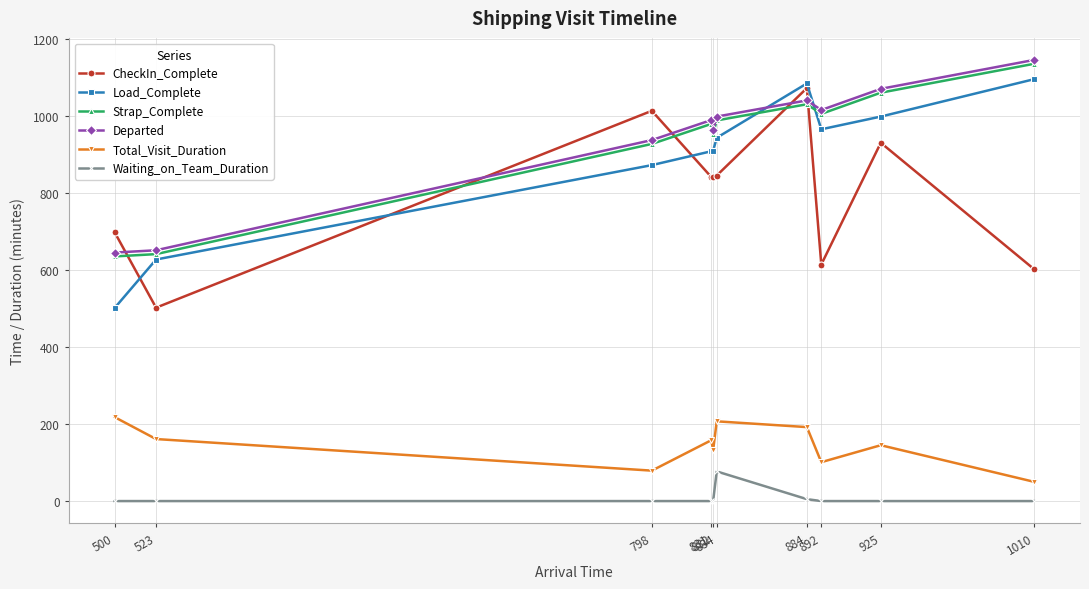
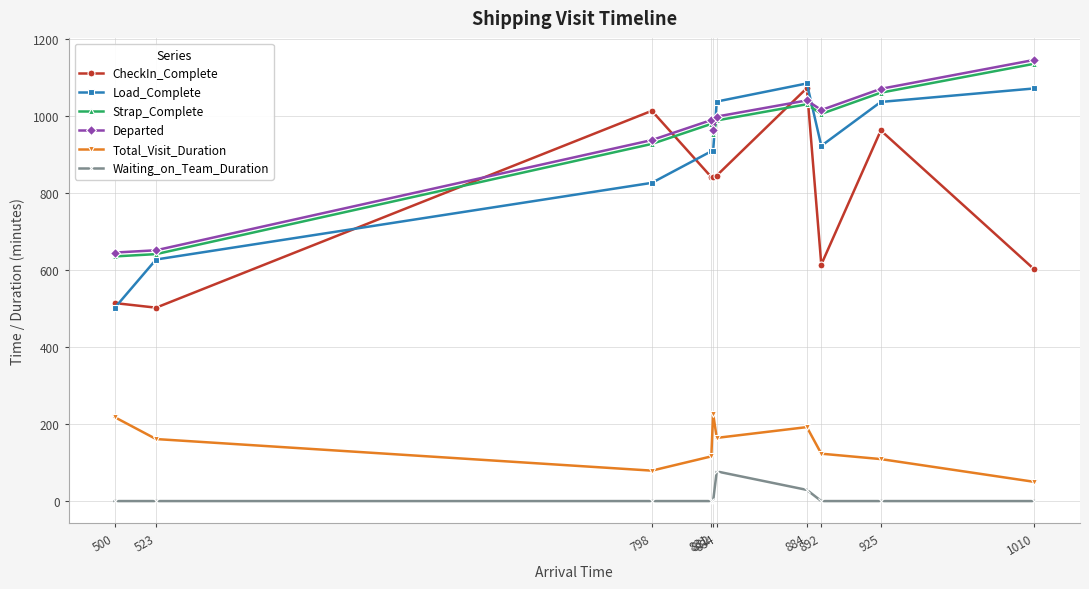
CheckIn_Complete, 500: 700 -> 510
Load_Complete, 798: 870 -> 830
Total_Visit_Duration, 831: 160 -> 120
Total_Visit_Duration, 832: 130 -> 230
Load_Complete, 834: 940 -> 1040
Total_Visit_Duration, 834: 210 -> 160
Waiting_on_Team_Duration, 884: 10 -> 30
Load_Complete, 892: 970 -> 920
Total_Visit_Duration, 892: 100 -> 120
CheckIn_Complete, 925: 930 -> 960
Load_Complete, 925: 1000 -> 1040
Total_Visit_Duration, 925: 150 -> 110
Load_Complete, 1010: 1100 -> 1070
